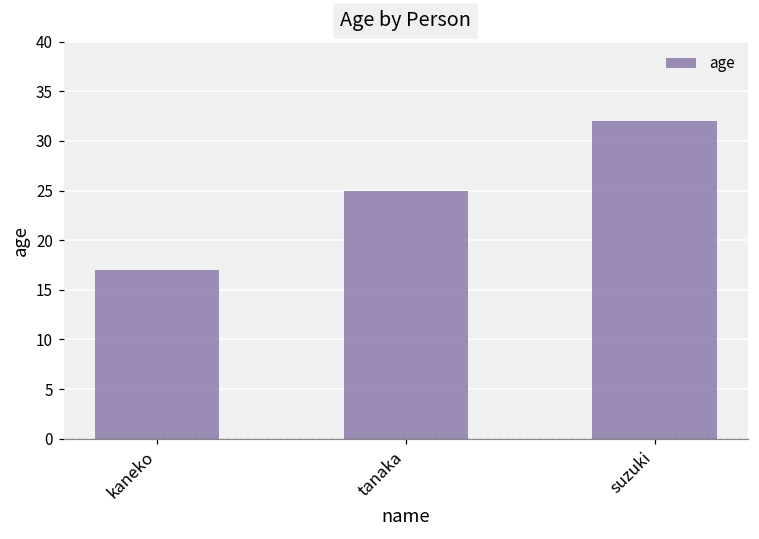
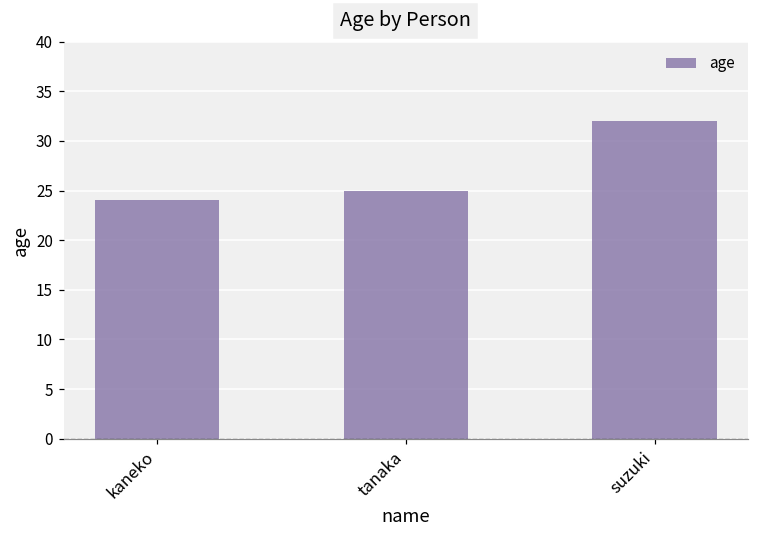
kaneko: 17 -> 24
